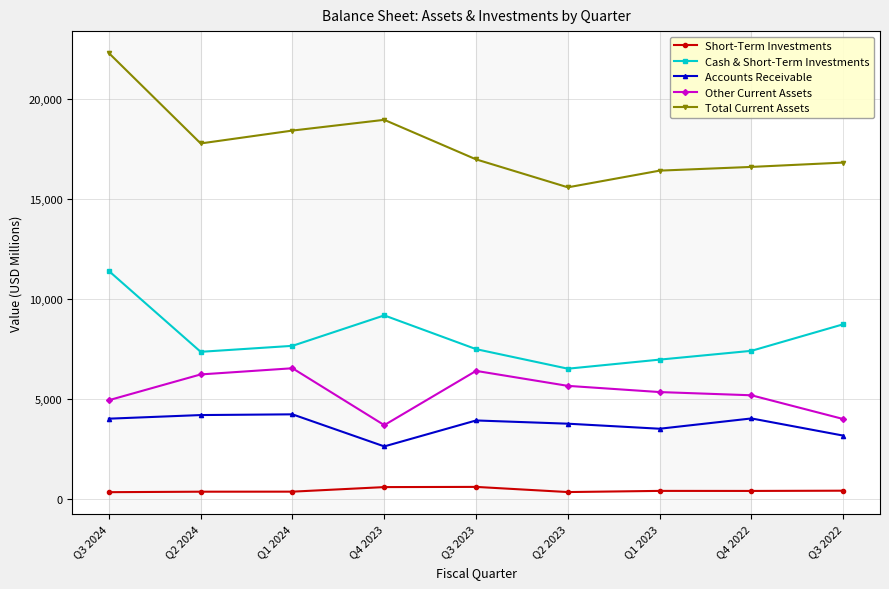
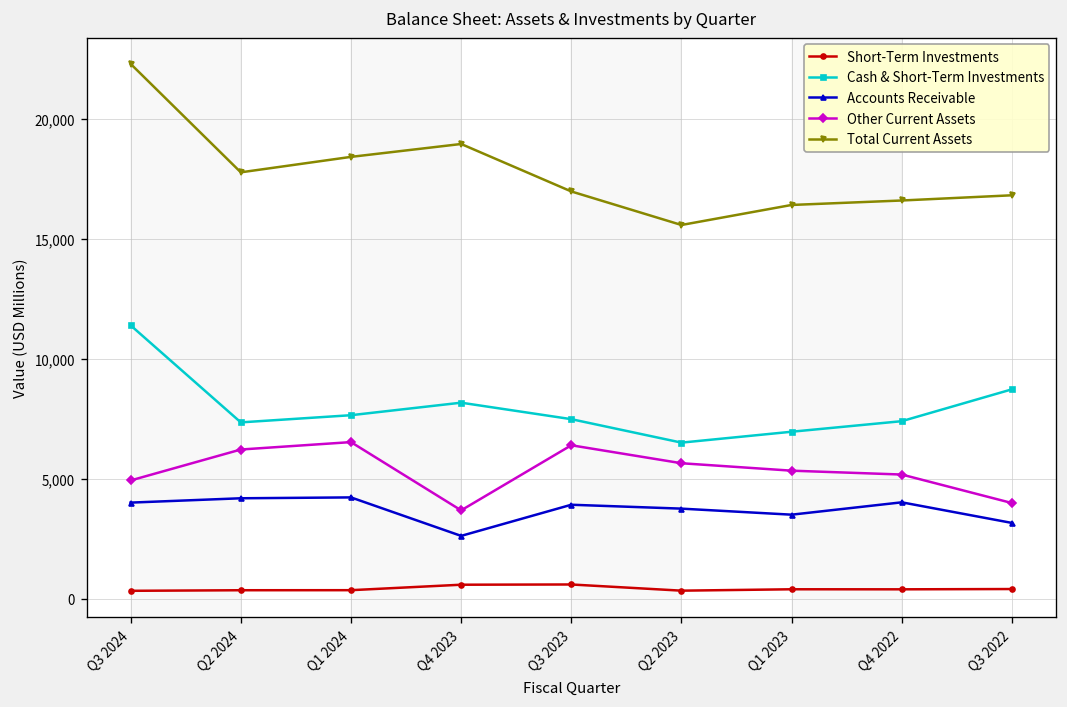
Cash & Short-Term Investments, Q4 2023: 9,200 -> 8,200
